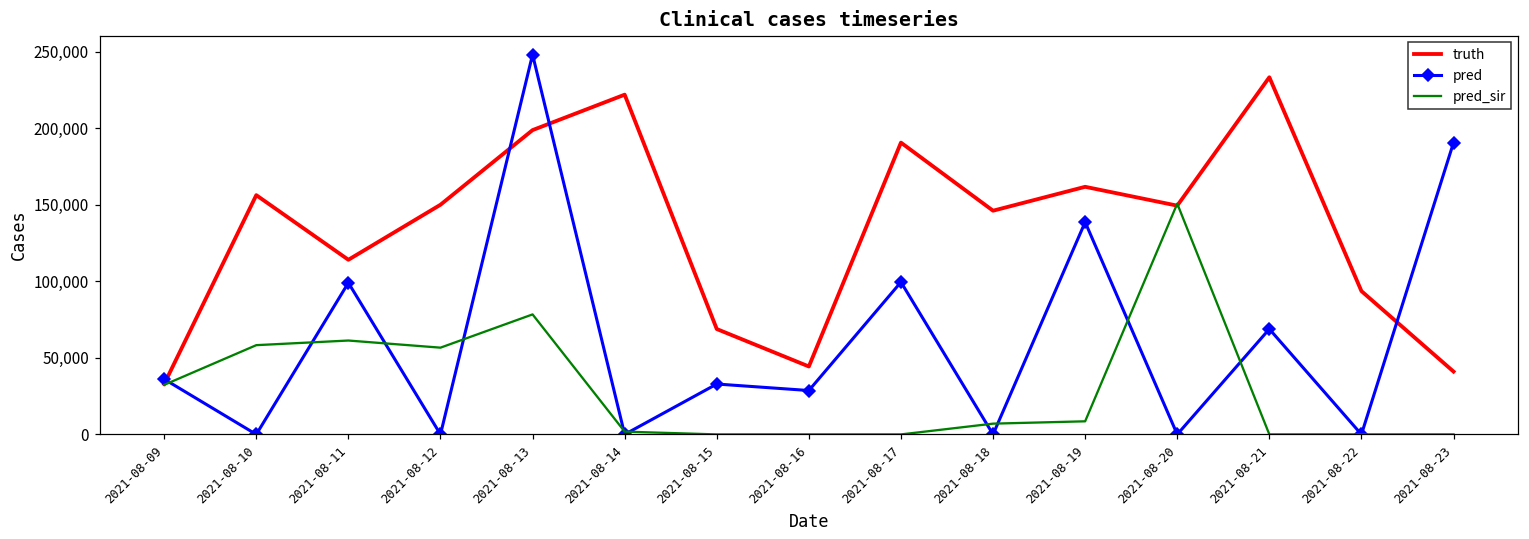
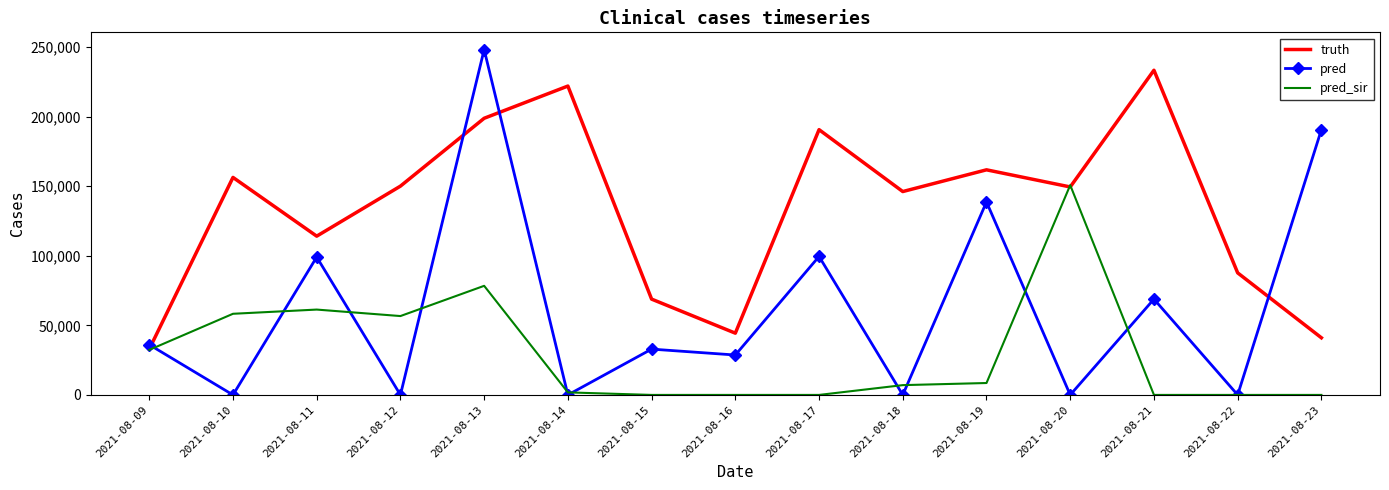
truth, 2021-08-22: 94,000 -> 88,000
